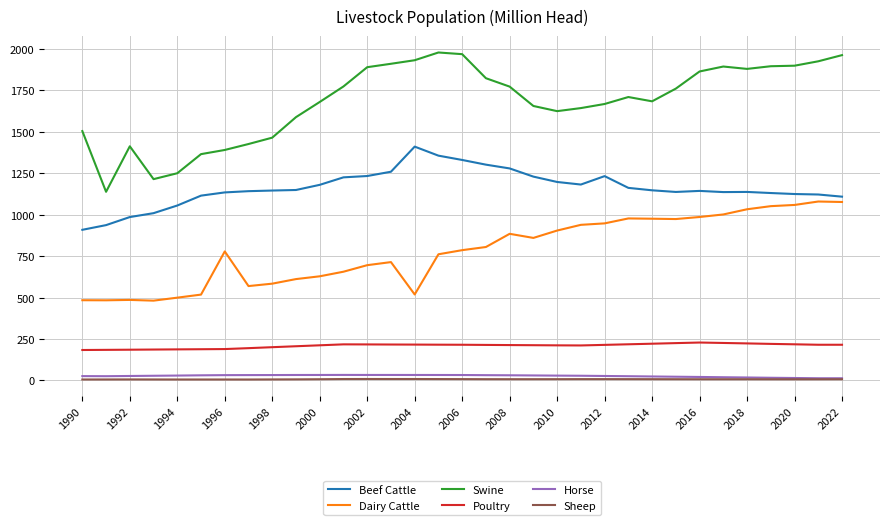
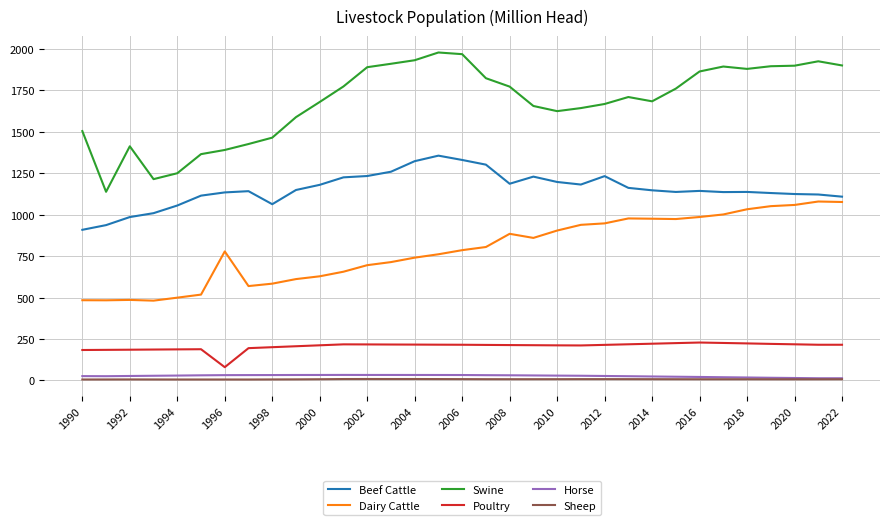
Poultry, 1996: 190 -> 80
Beef Cattle, 1998: 1150 -> 1060
Beef Cattle, 2004: 1410 -> 1320
Dairy Cattle, 2004: 520 -> 740
Beef Cattle, 2008: 1280 -> 1190
Swine, 2022: 1960 -> 1900
